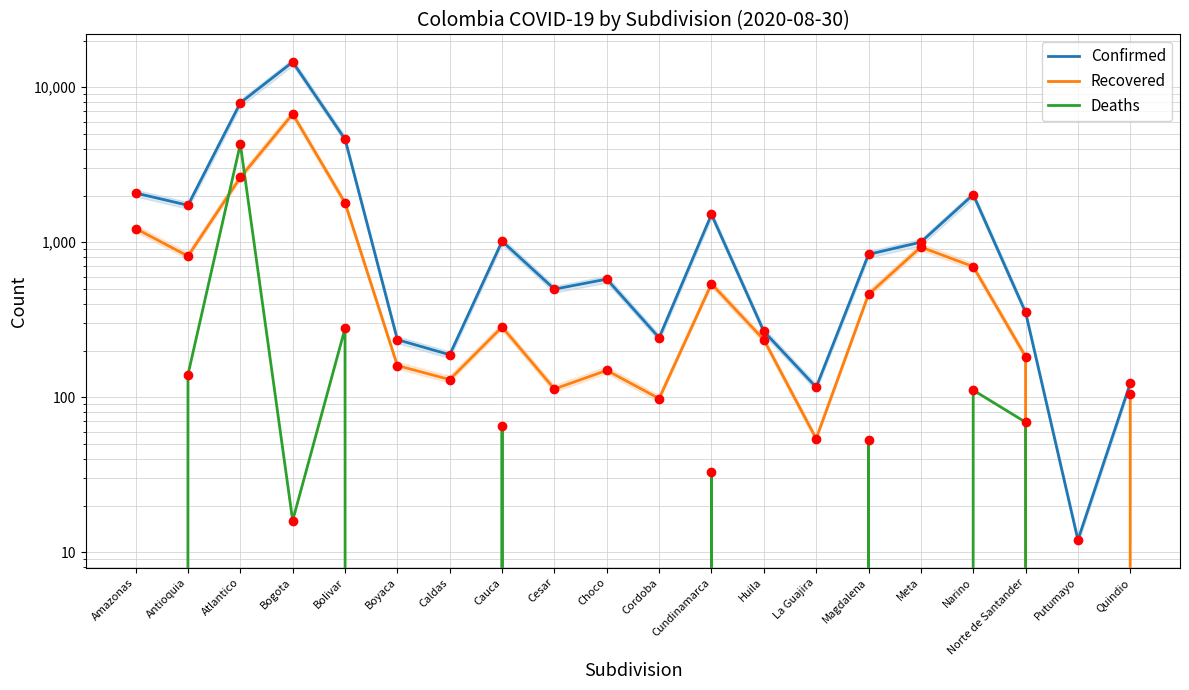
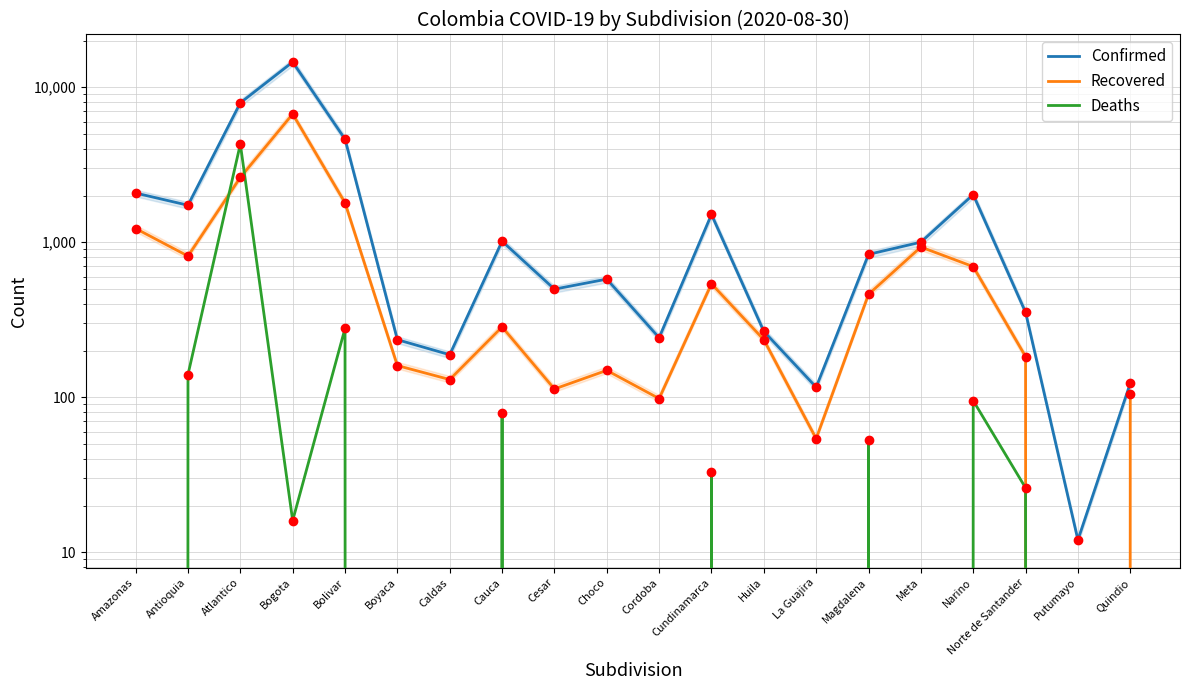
Deaths, Cauca: 65 -> 80
Deaths, Narino: 110 -> 100
Deaths, Norte de Santander: 70 -> 26
